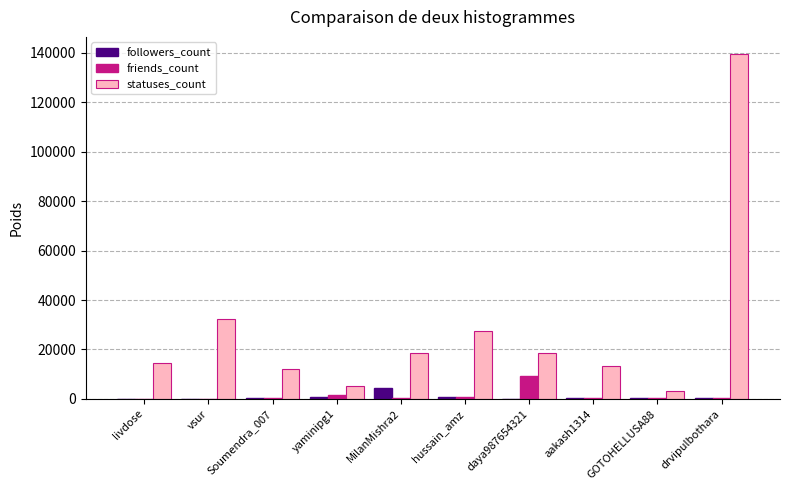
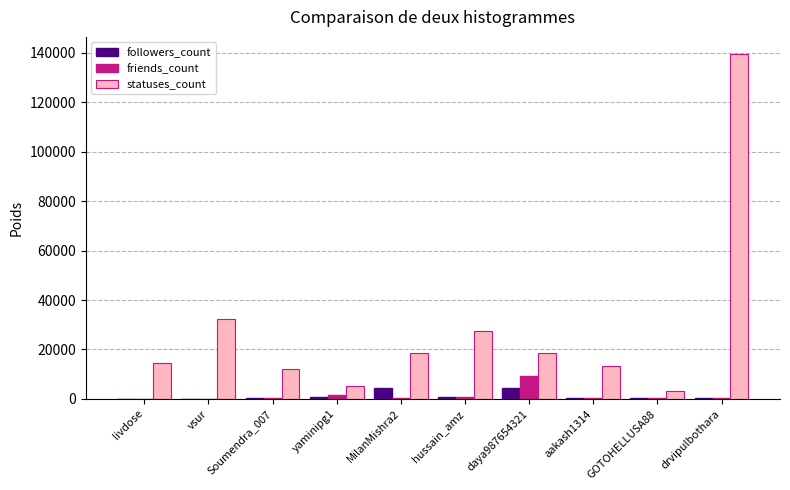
followers_count, daya987654321: 0 -> 4000
